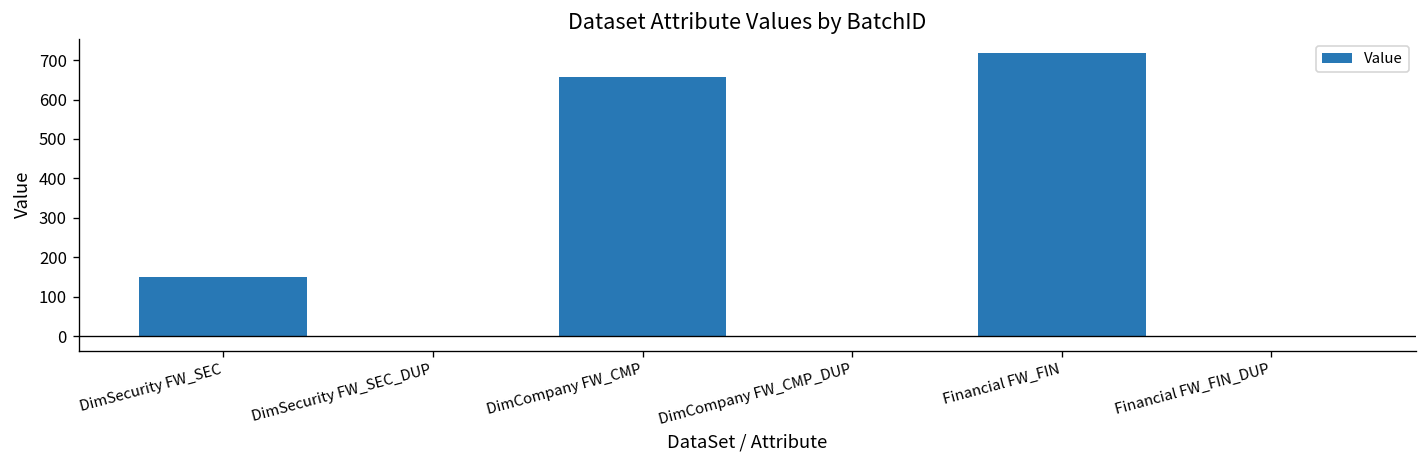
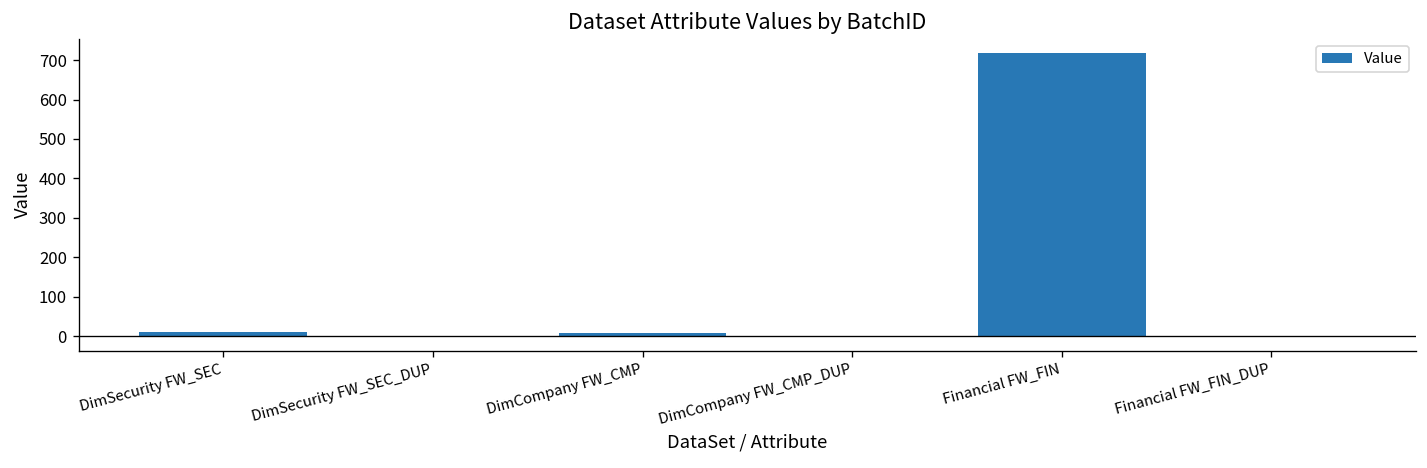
DimSecurity FW_SEC: 150 -> 10
DimCompany FW_CMP: 660 -> 10
